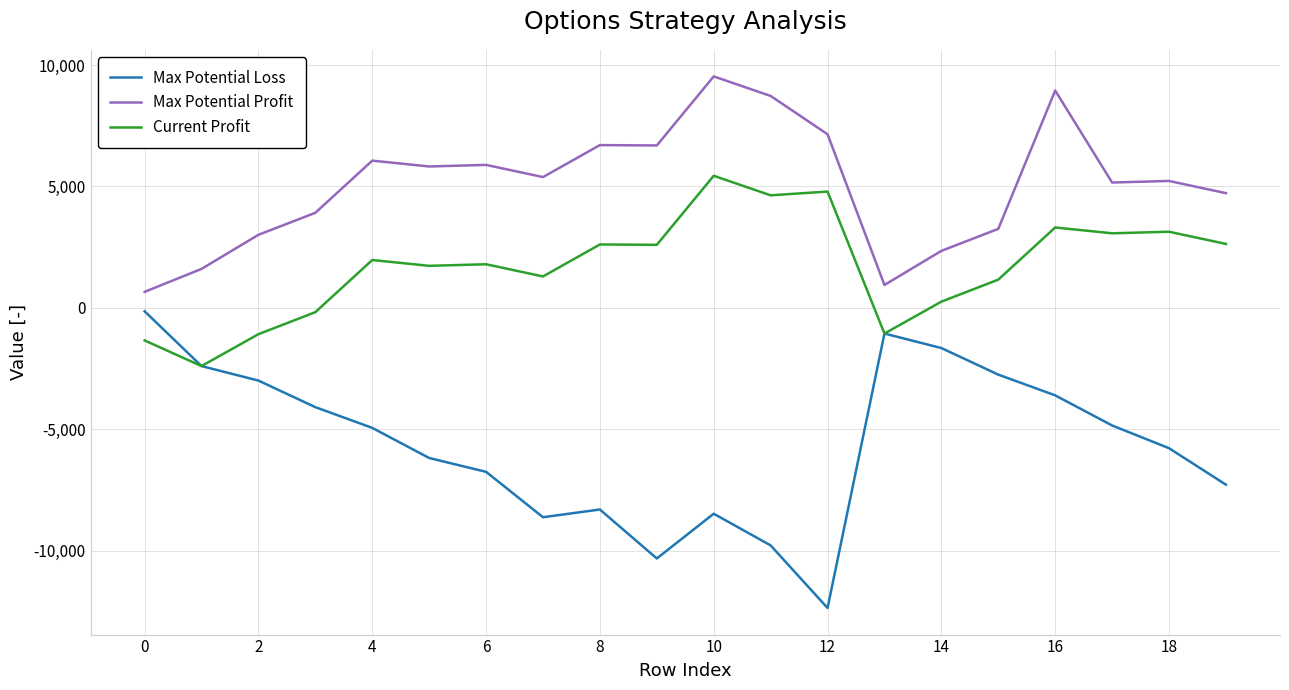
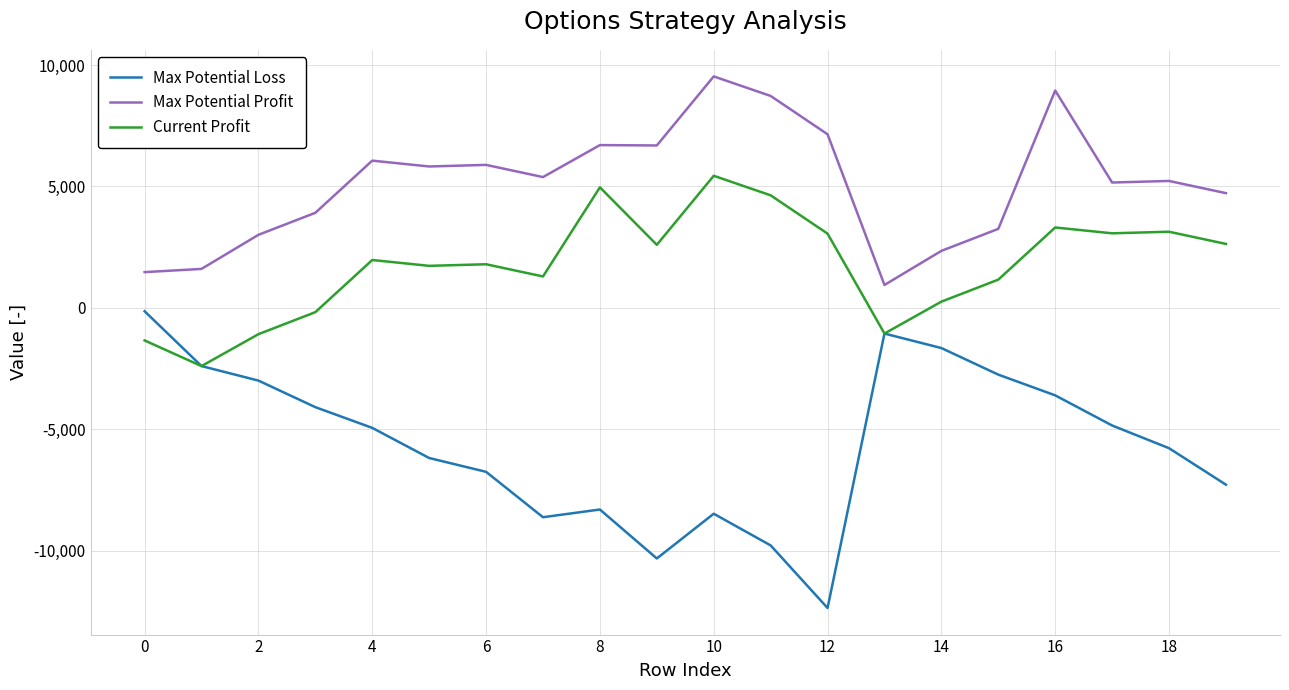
Max Potential Profit, 0: 700 -> 1,500
Current Profit, 8: 2,600 -> 5,000
Current Profit, 12: 4,800 -> 3,100
